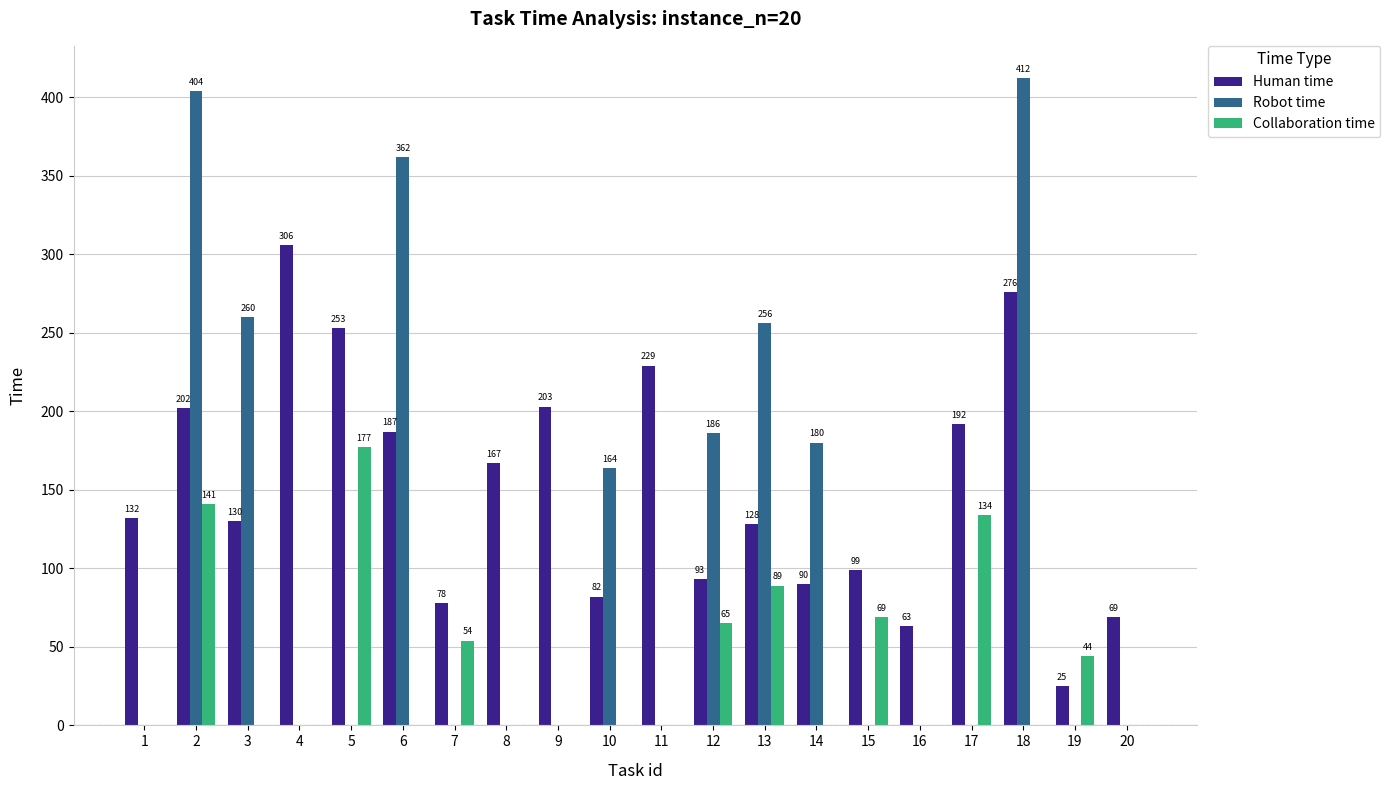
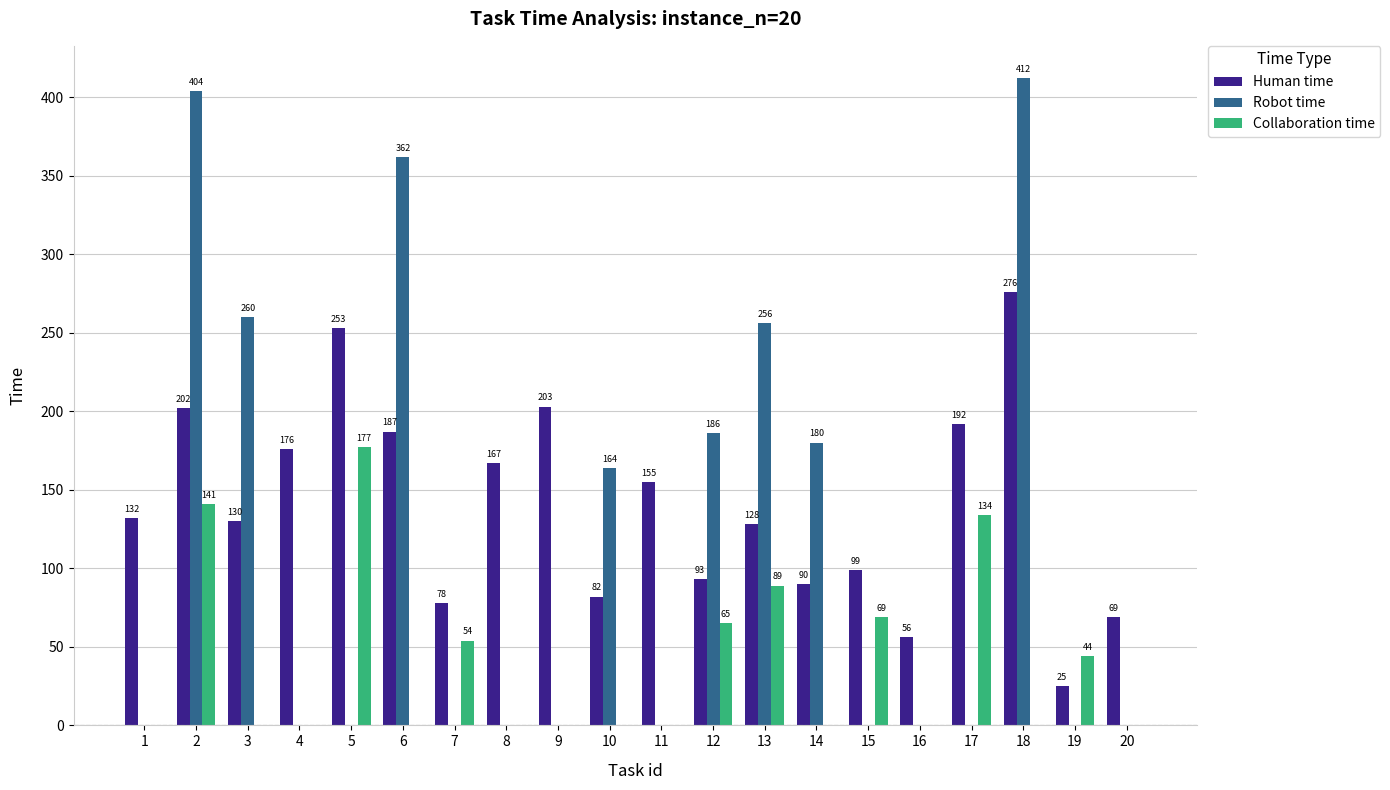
Human time, 4: 306 -> 176
Human time, 11: 229 -> 155
Human time, 16: 63 -> 56
